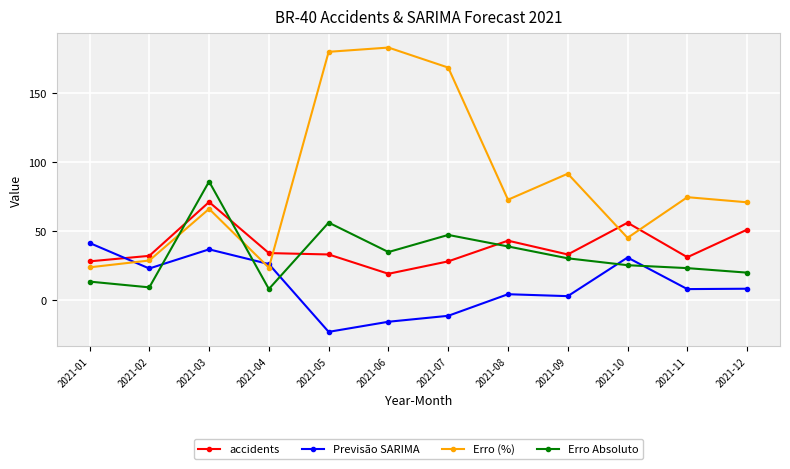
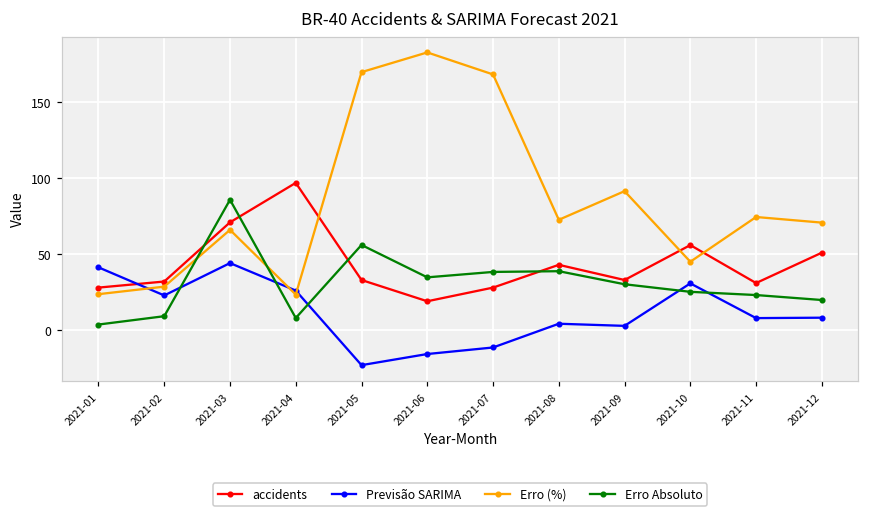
Erro Absoluto, 2021-01: 13 -> 4
Previsão SARIMA, 2021-03: 37 -> 44
accidents, 2021-04: 34 -> 97
Erro (%), 2021-05: 180 -> 170
Erro Absoluto, 2021-07: 47 -> 38
